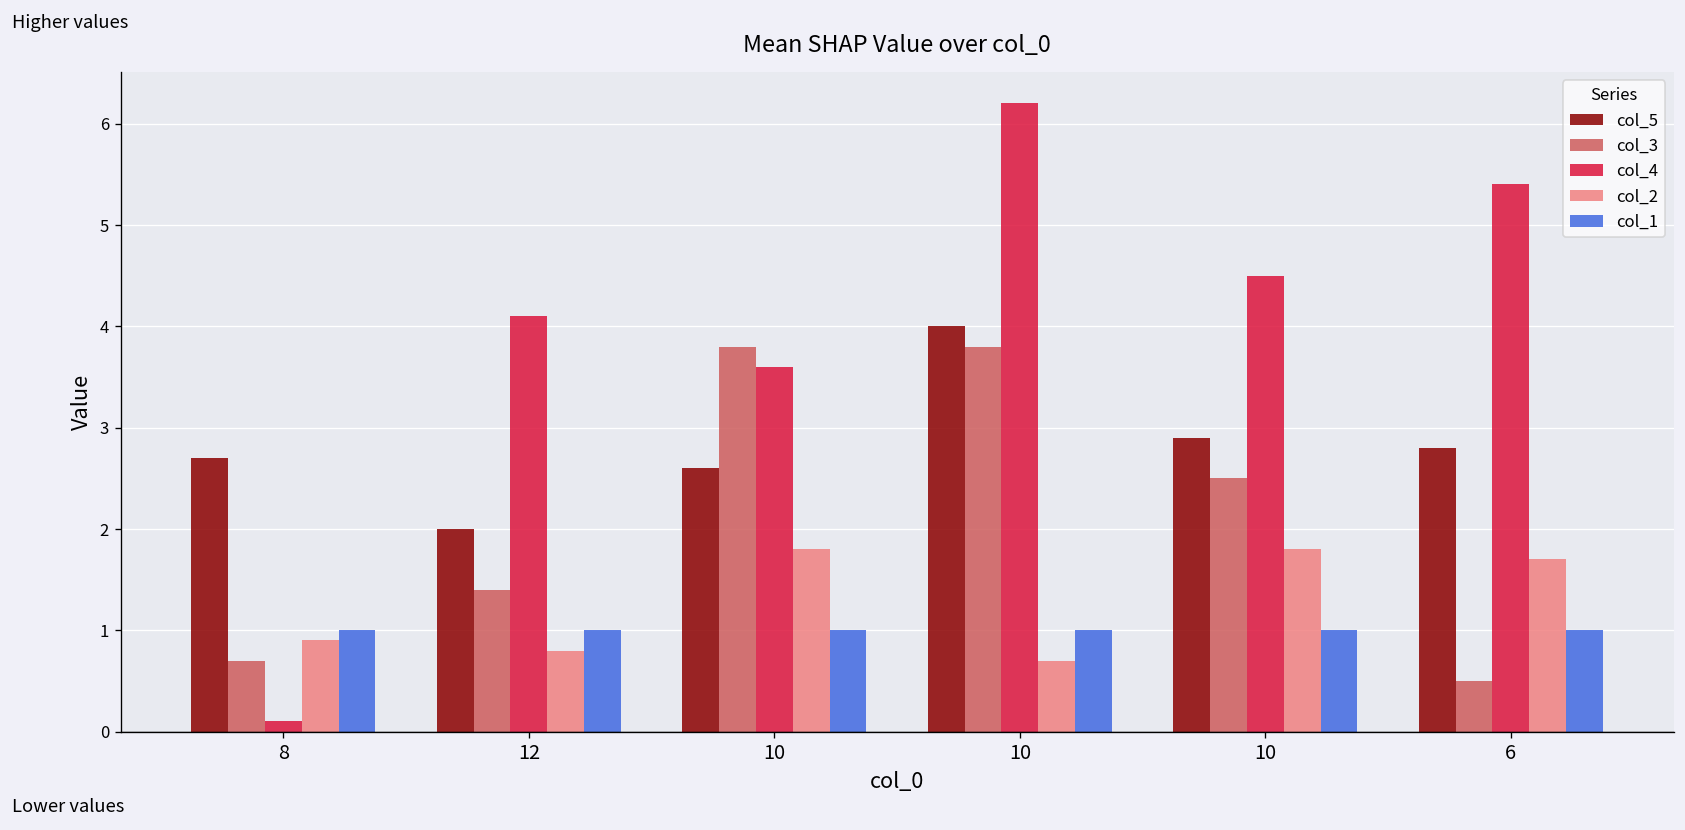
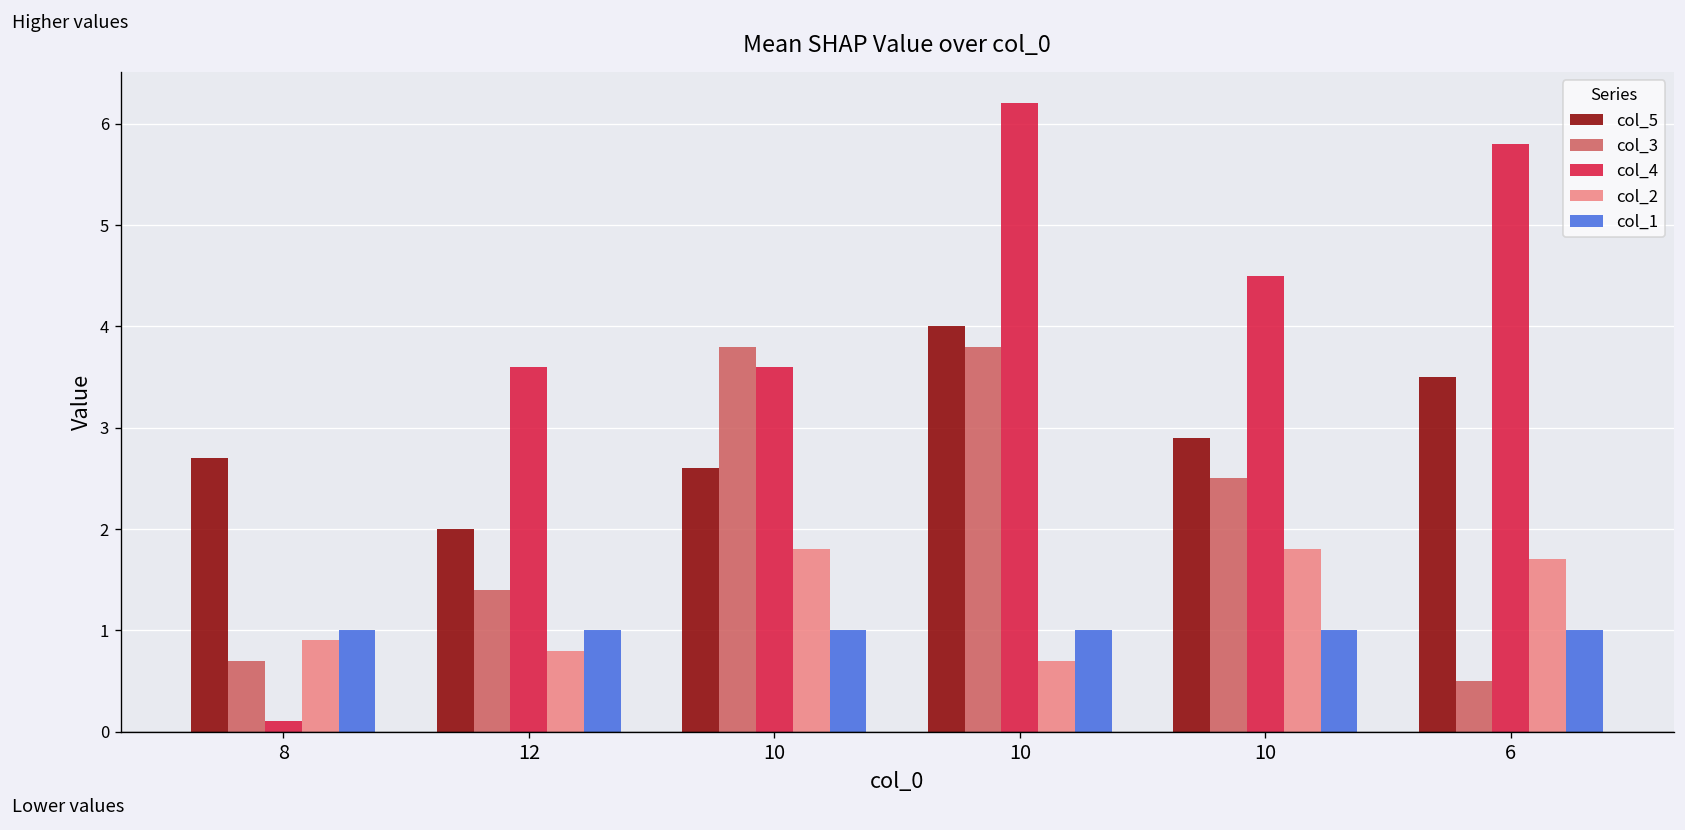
col_4, 12: 4.1 -> 3.6
col_5, 6: 2.8 -> 3.5
col_4, 6: 5.4 -> 5.8
